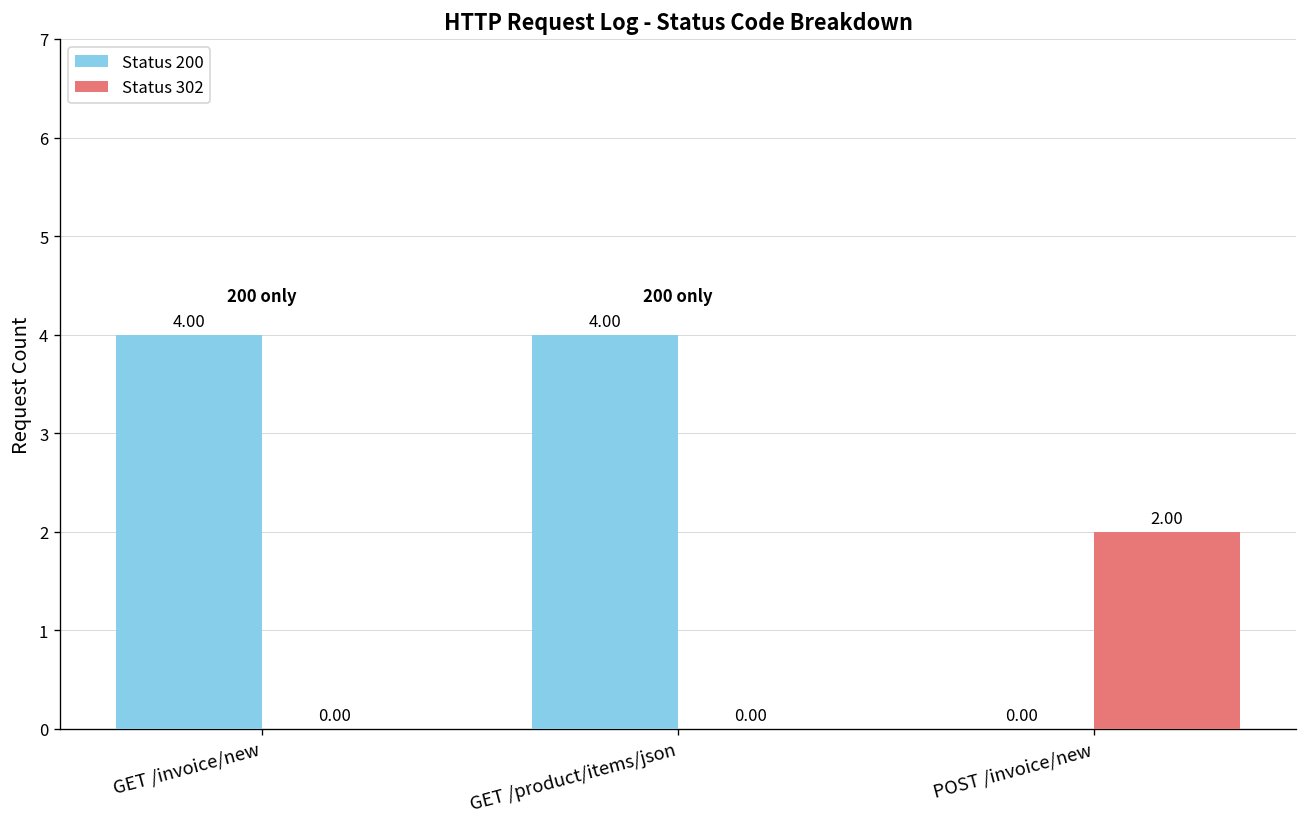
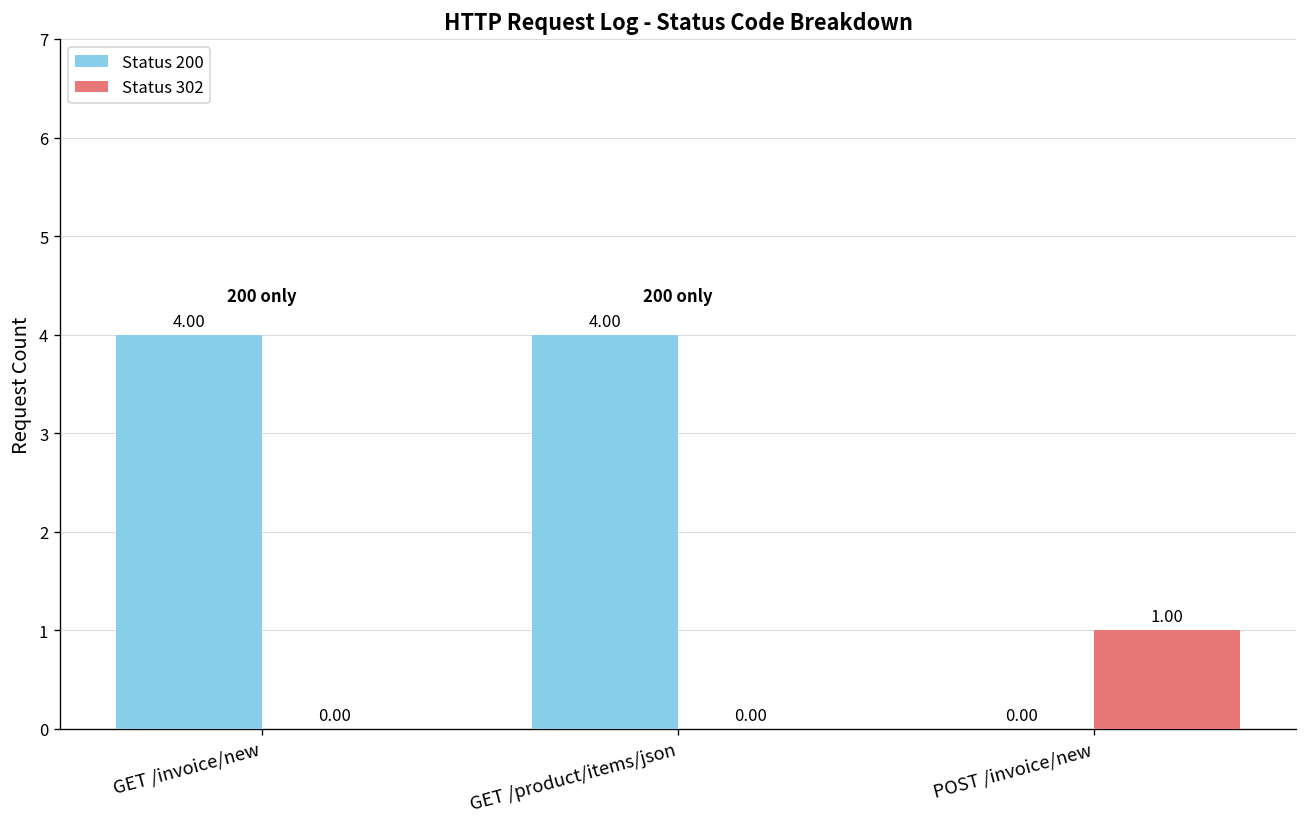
Status 302, POST /invoice/new: 2.00 -> 1.00
